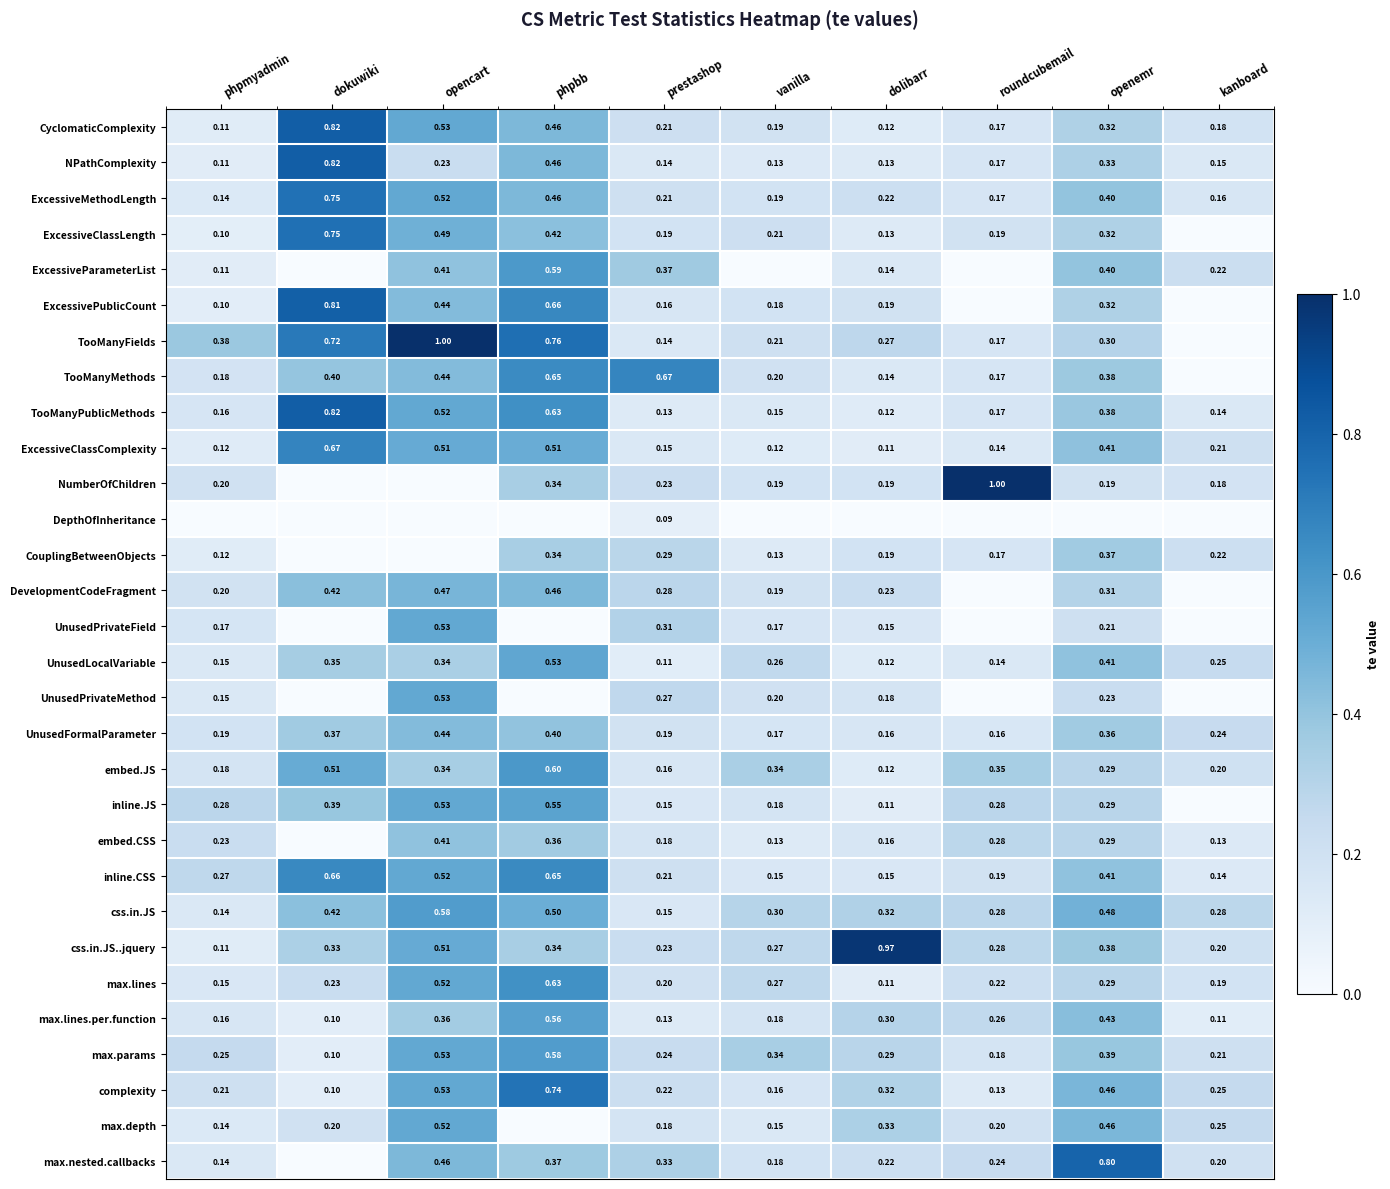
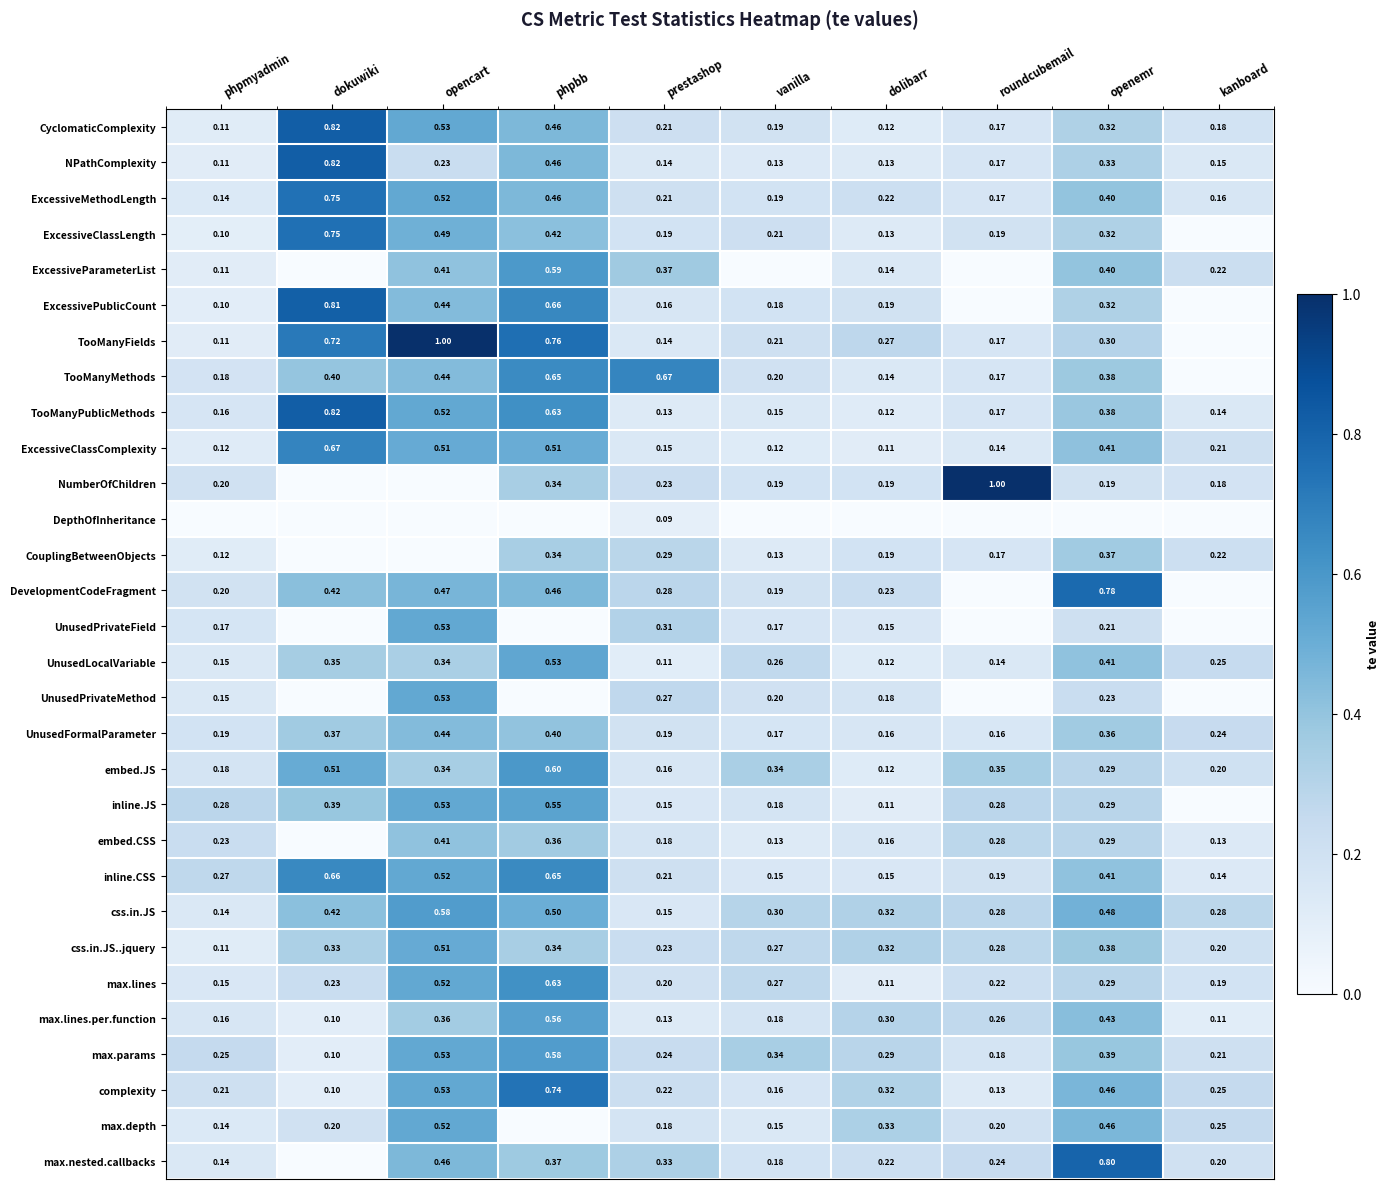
TooManyFields, phpmyadmin: 0.38 -> 0.11
DevelopmentCodeFragment, openemr: 0.31 -> 0.78
css.in.JS..jquery, dolibarr: 0.97 -> 0.32
